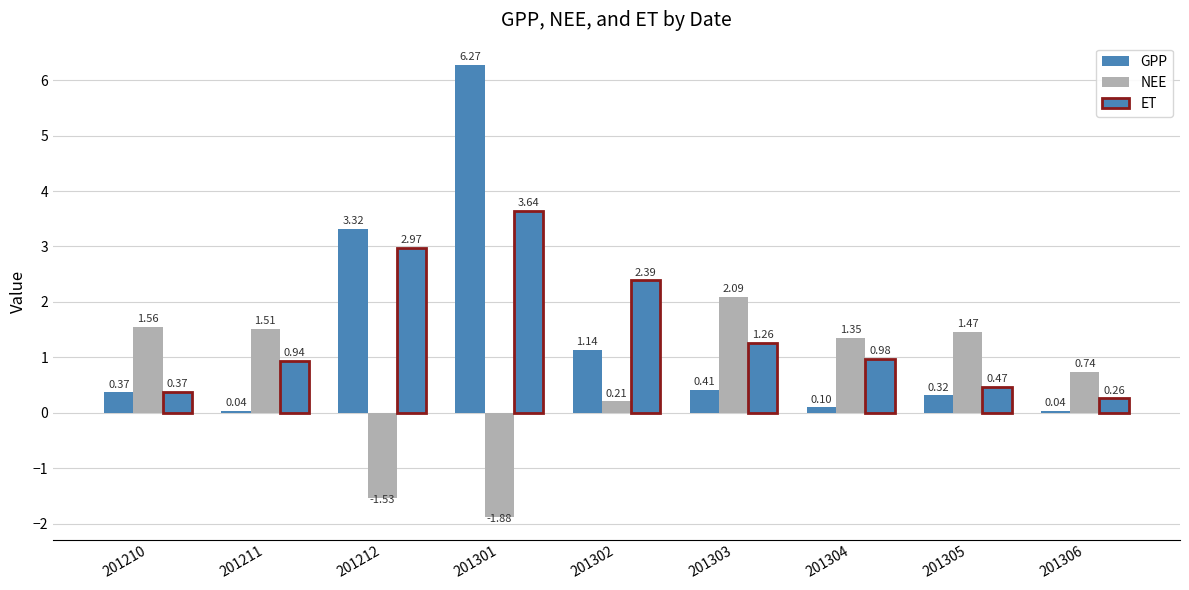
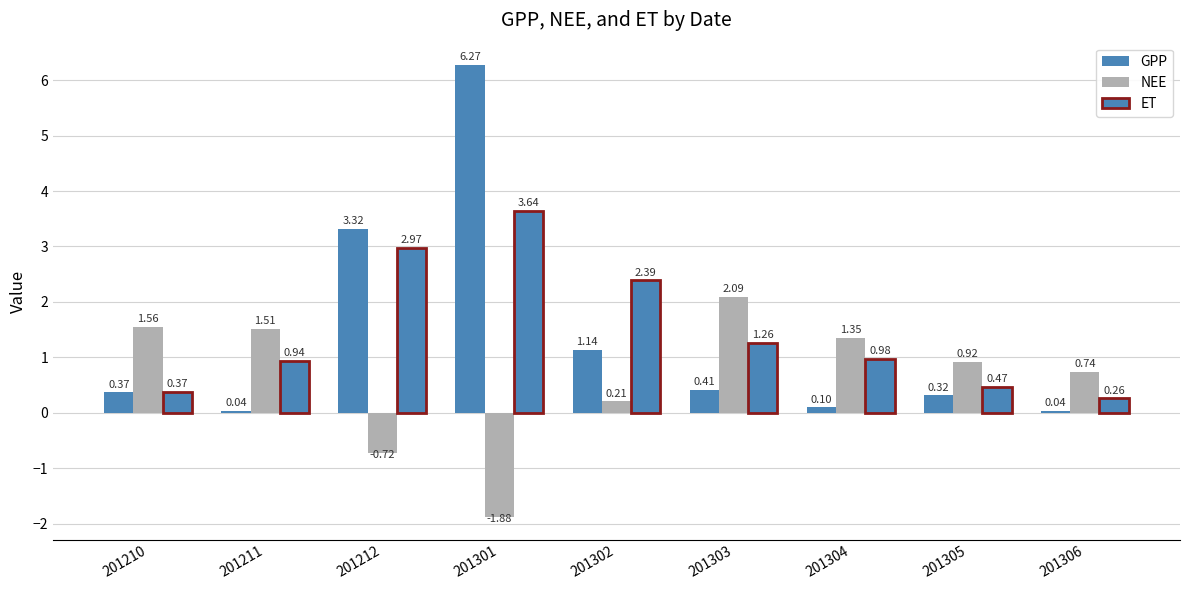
NEE, 201212: -1.53 -> -0.72
NEE, 201305: 1.47 -> 0.92
